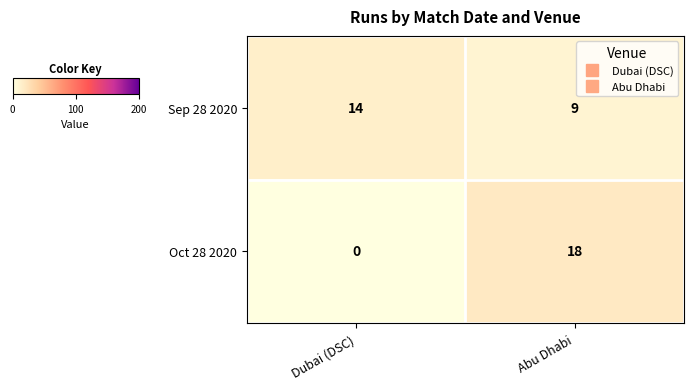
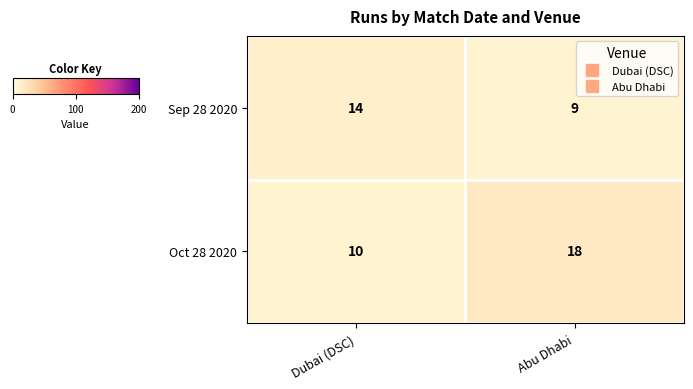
Oct 28 2020, Dubai (DSC): 0 -> 10
